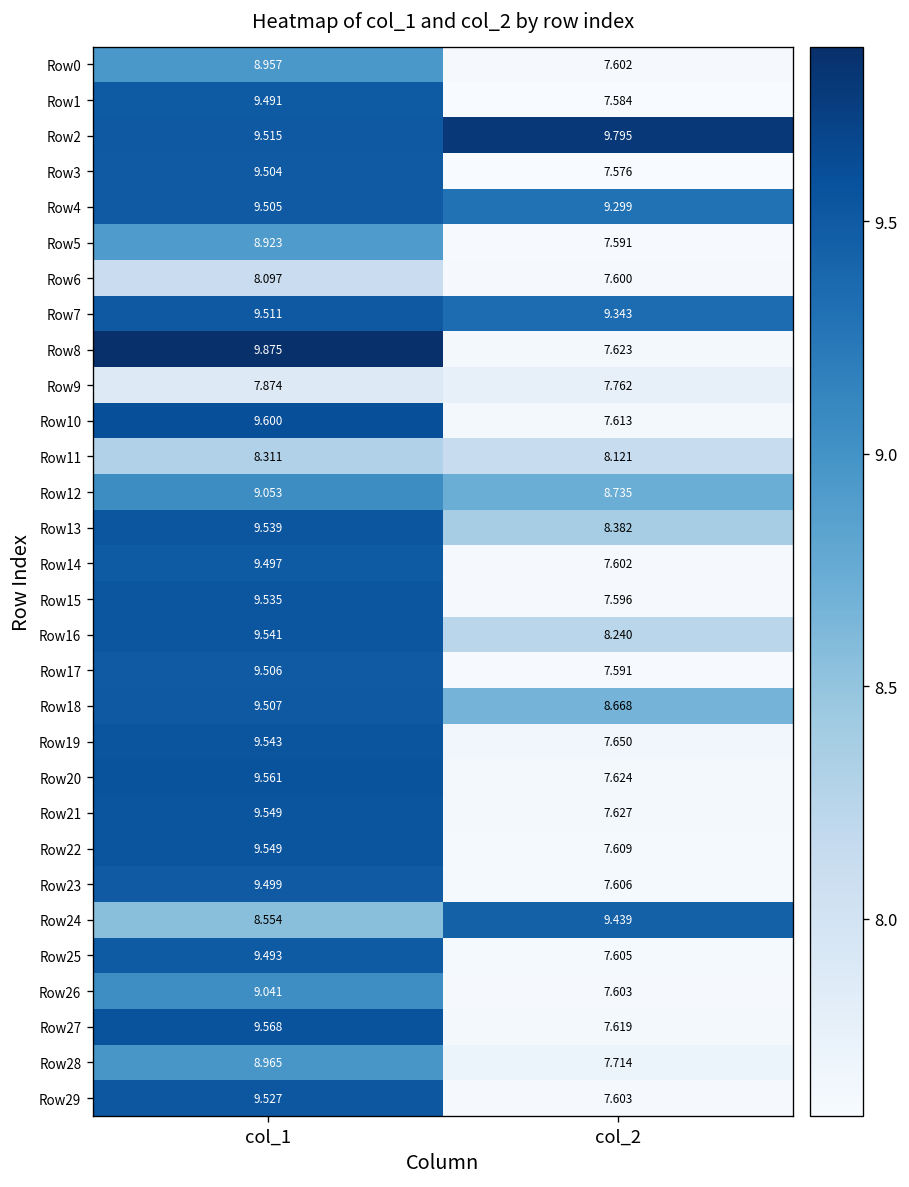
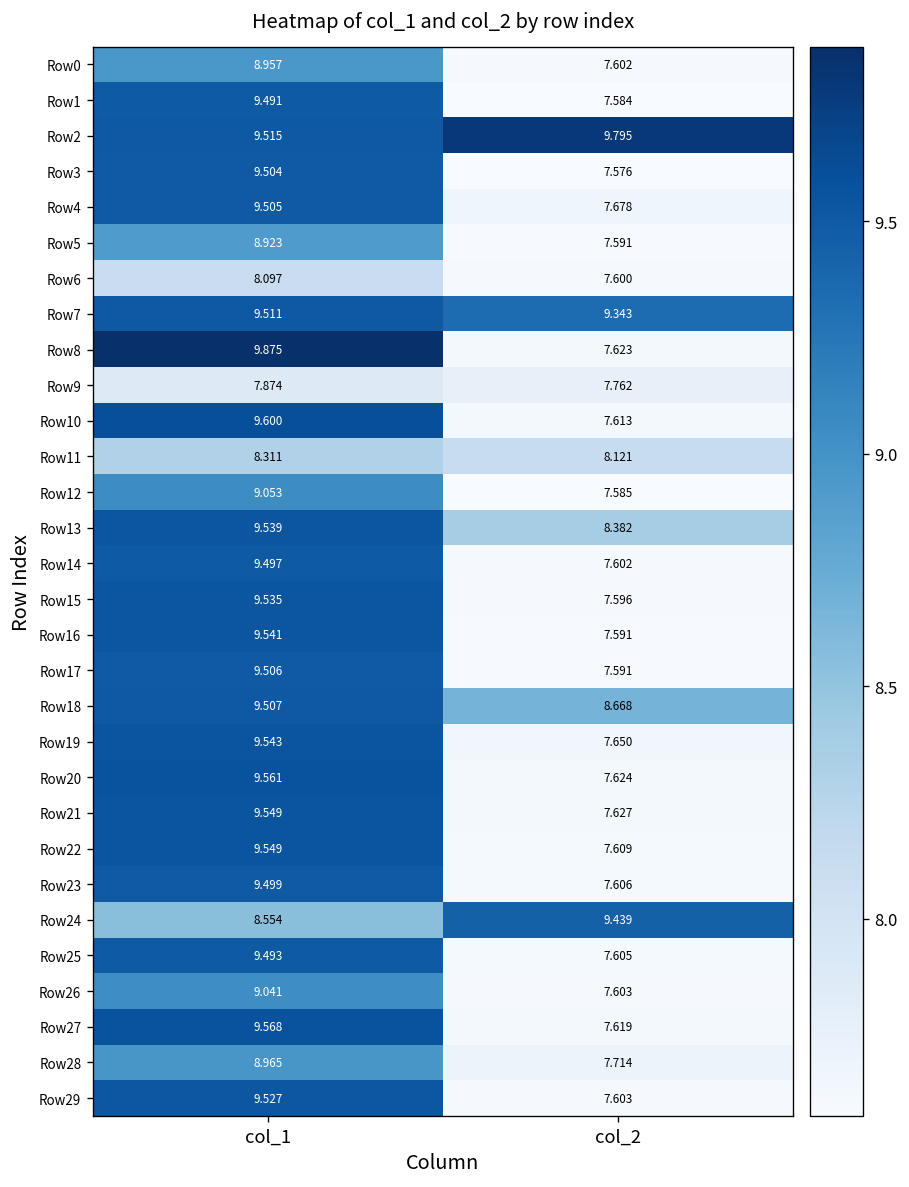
Row4, col_2: 9.299 -> 7.678
Row12, col_2: 8.735 -> 7.585
Row16, col_2: 8.240 -> 7.591
